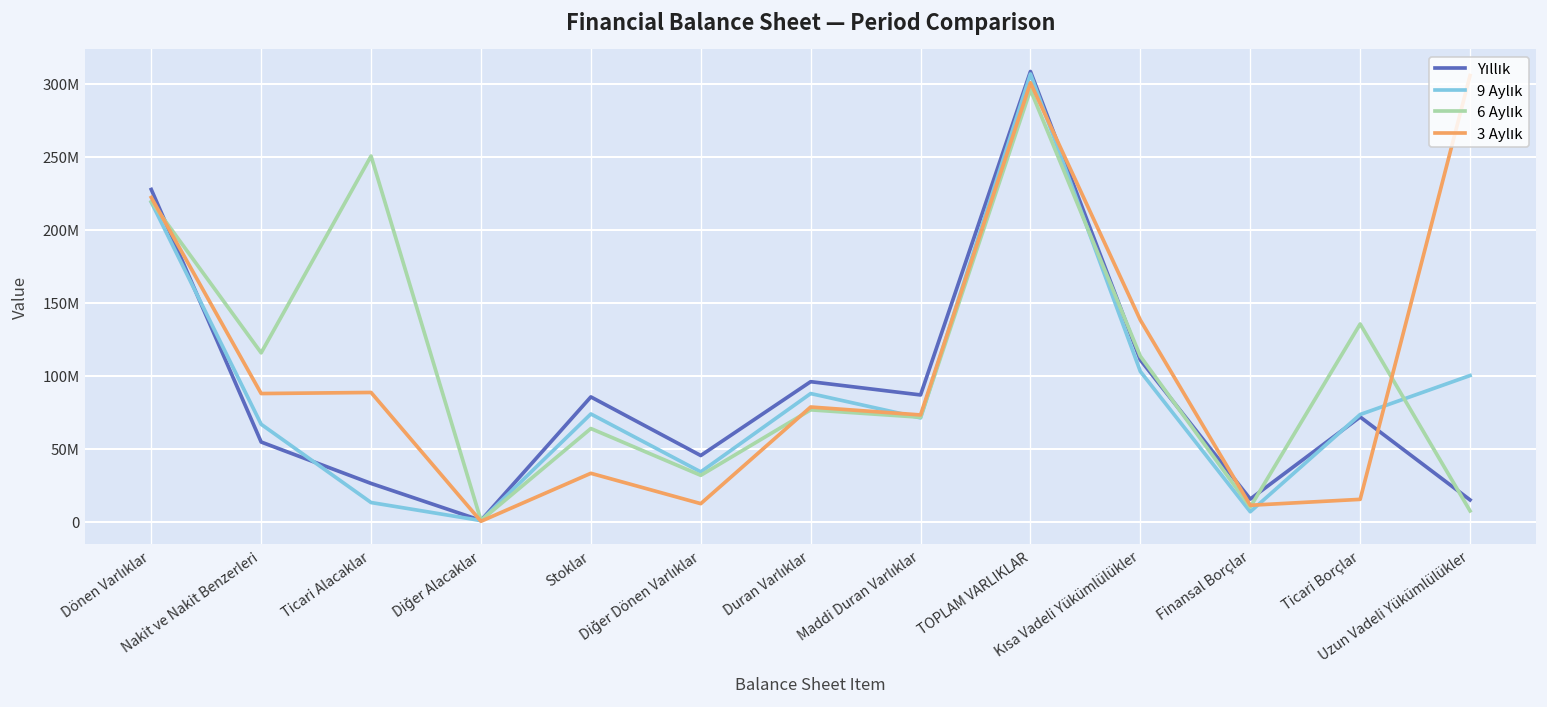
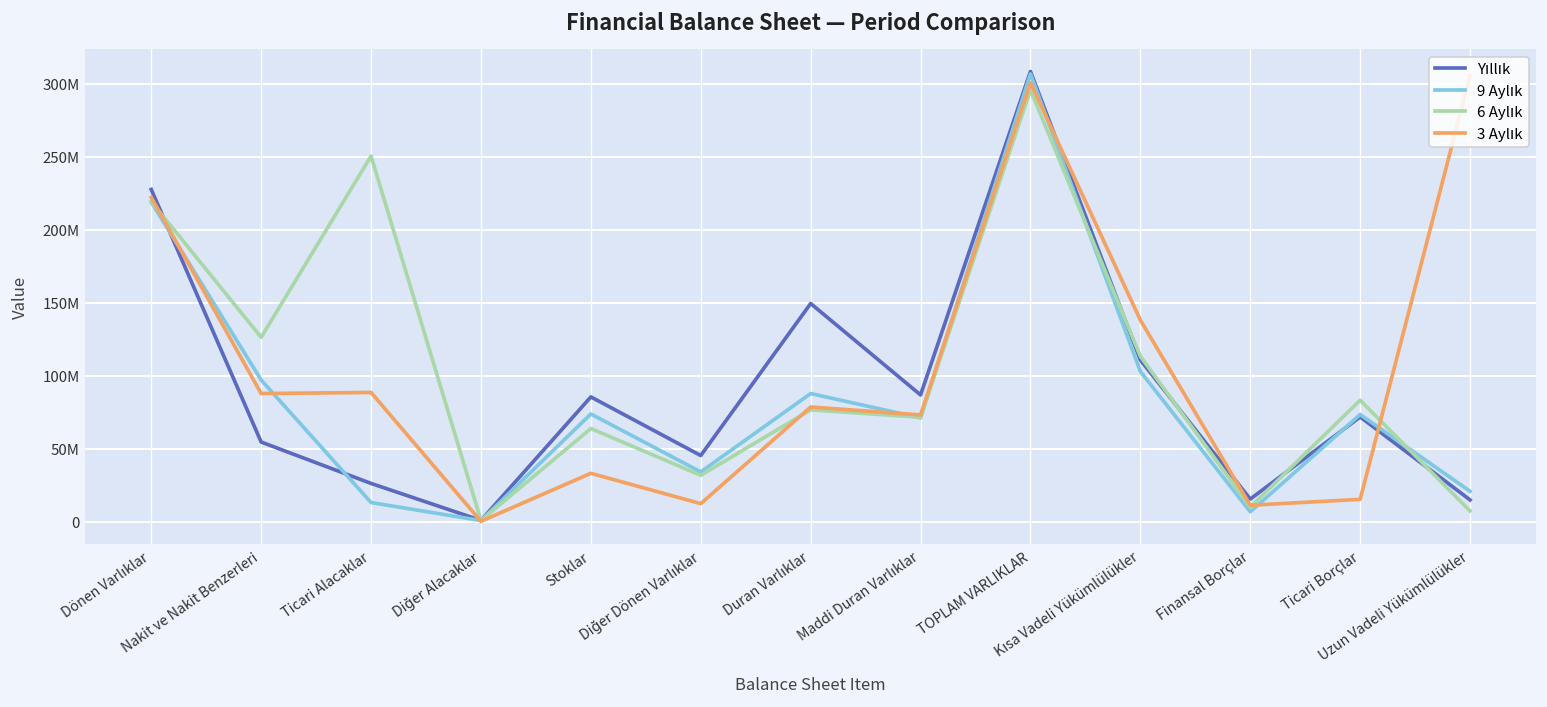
9 Aylık, Nakit ve Nakit Benzerleri: 67000000 -> 97000000
6 Aylık, Nakit ve Nakit Benzerleri: 116000000 -> 126000000
Yıllık, Duran Varlıklar: 96000000 -> 149000000
6 Aylık, Ticari Borçlar: 135000000 -> 83000000
9 Aylık, Uzun Vadeli Yükümlülükler: 100000000 -> 21000000
